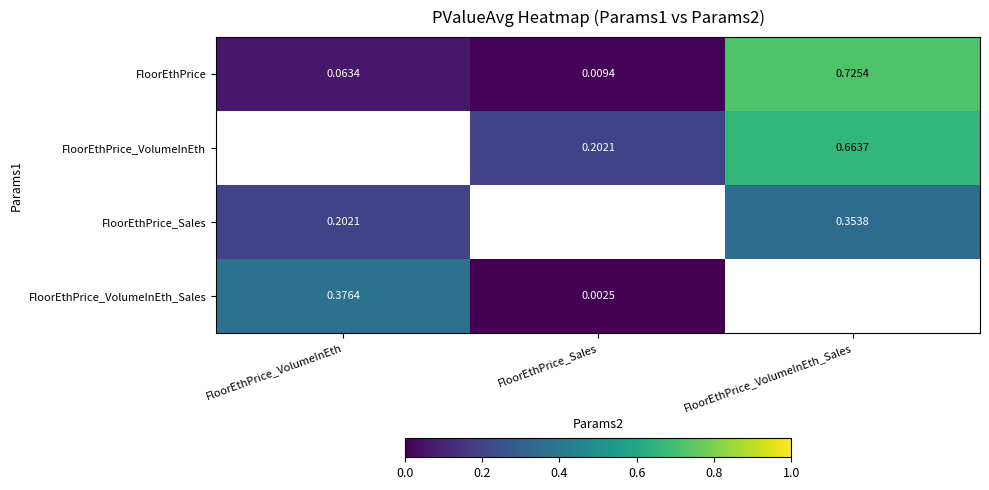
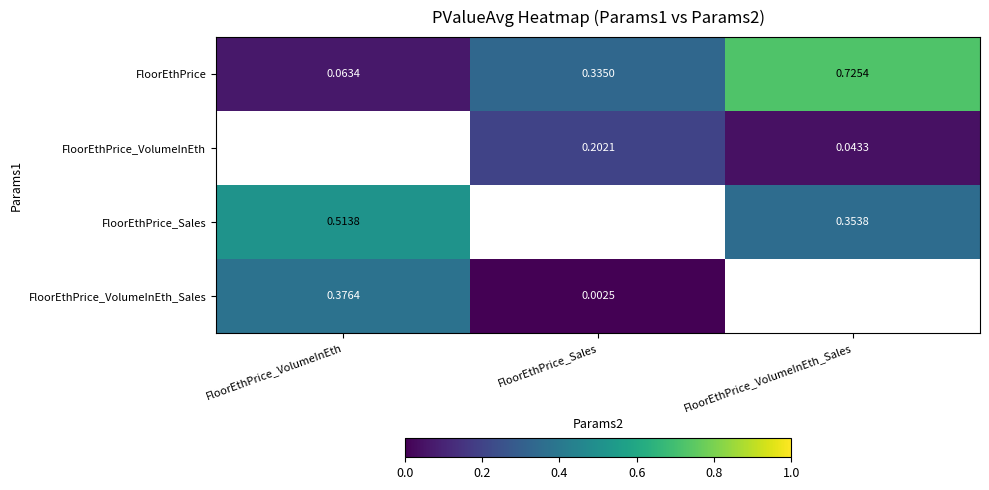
FloorEthPrice, FloorEthPrice_Sales: 0.0094 -> 0.3350
FloorEthPrice_VolumeInEth, FloorEthPrice_VolumeInEth_Sales: 0.6637 -> 0.0433
FloorEthPrice_Sales, FloorEthPrice_VolumeInEth: 0.2021 -> 0.5138
